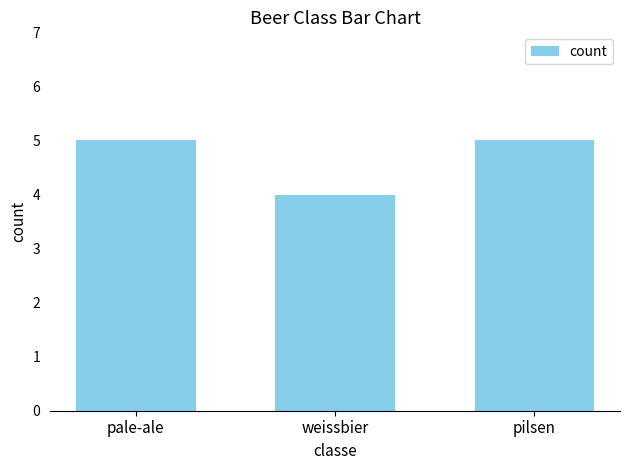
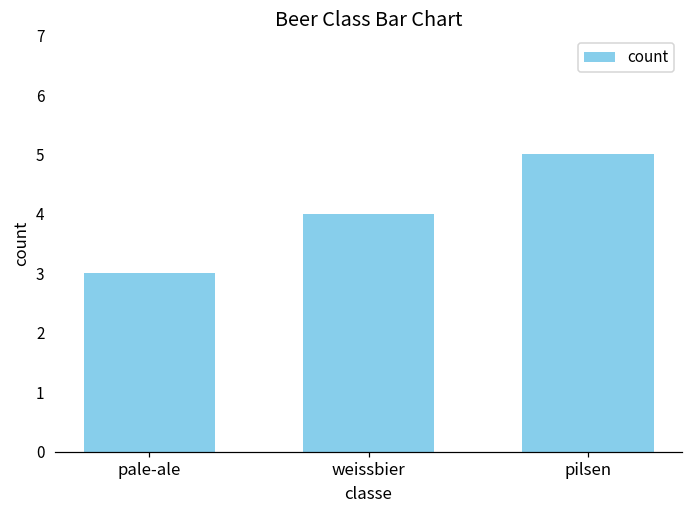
pale-ale: 5 -> 3
